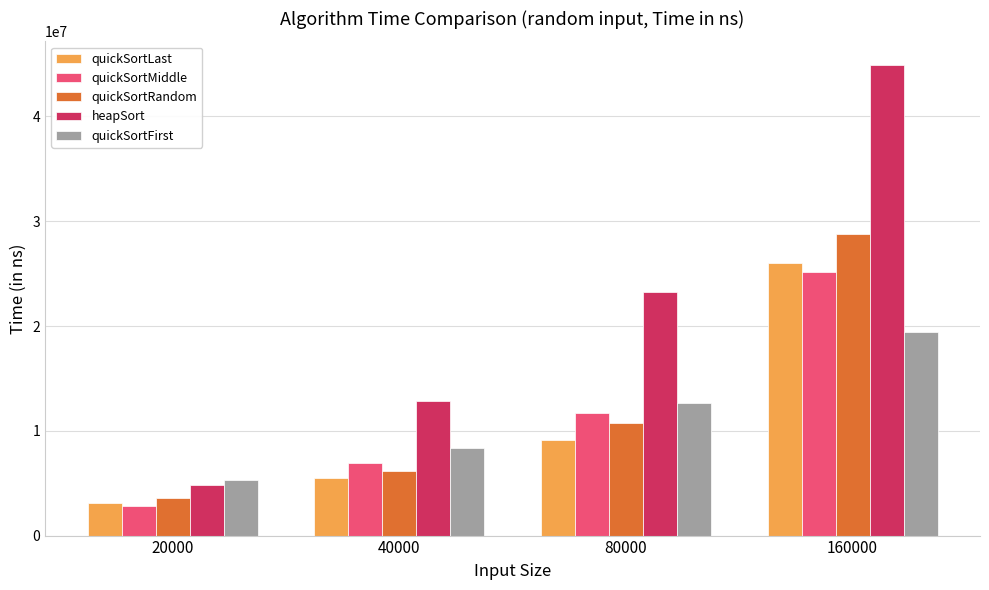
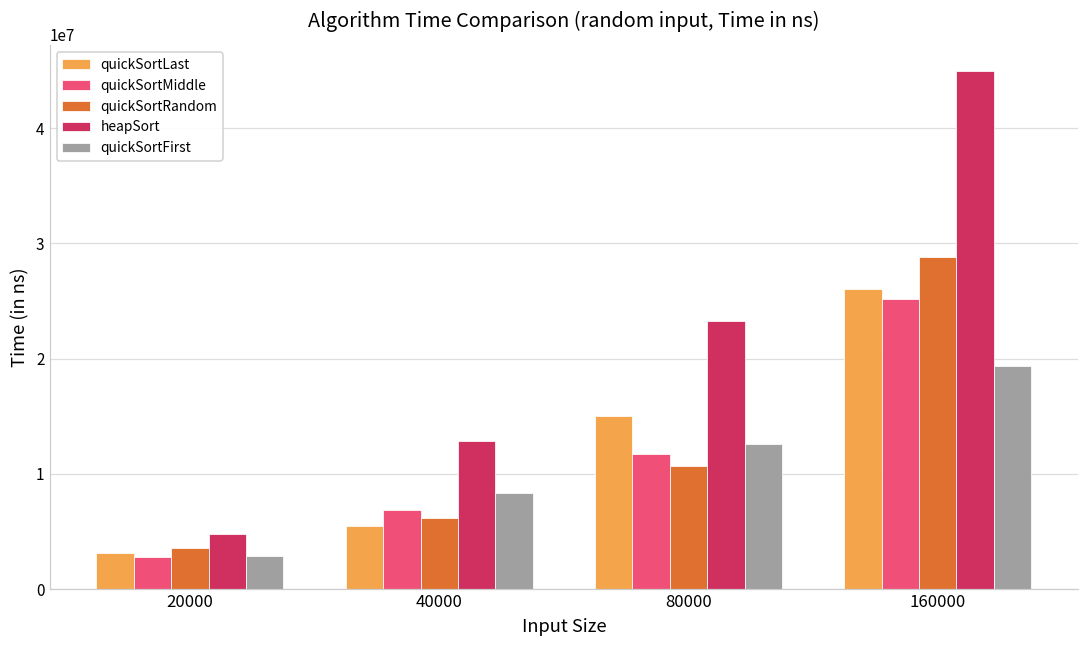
quickSortFirst, 20000: 5300000 -> 2900000
quickSortLast, 80000: 9100000 -> 15100000
